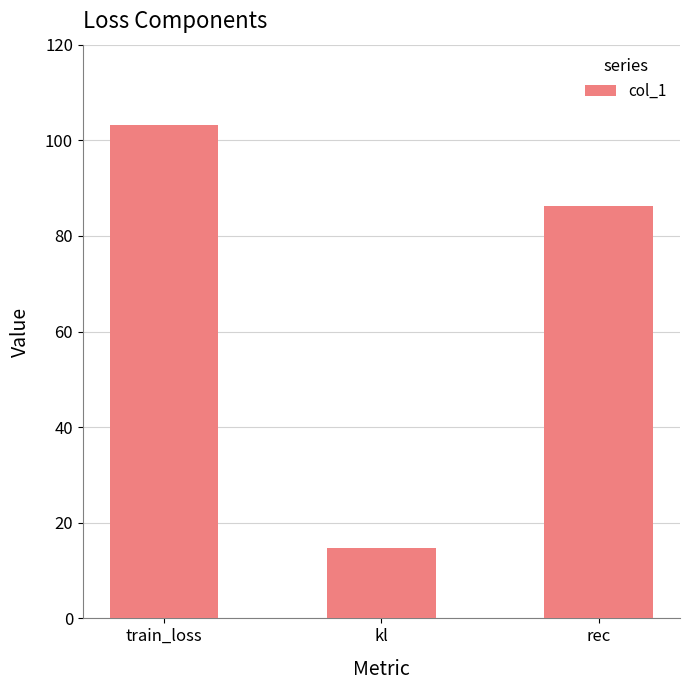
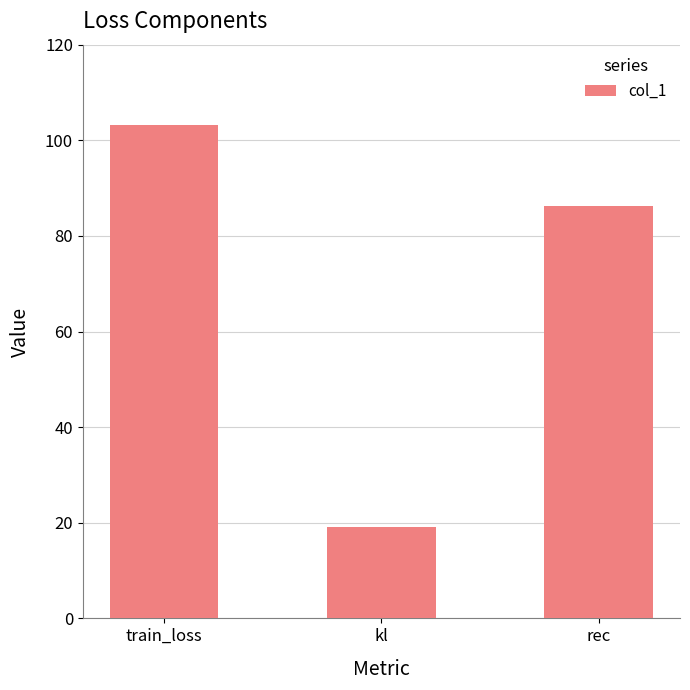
kl: 15 -> 19
